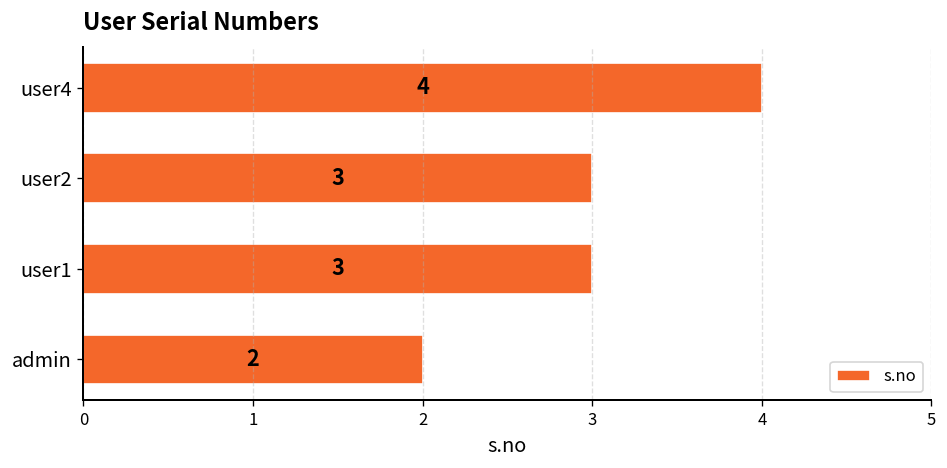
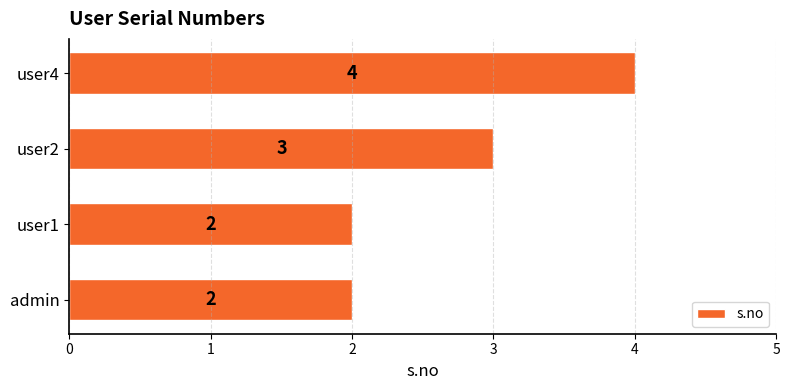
user1: 3 -> 2
